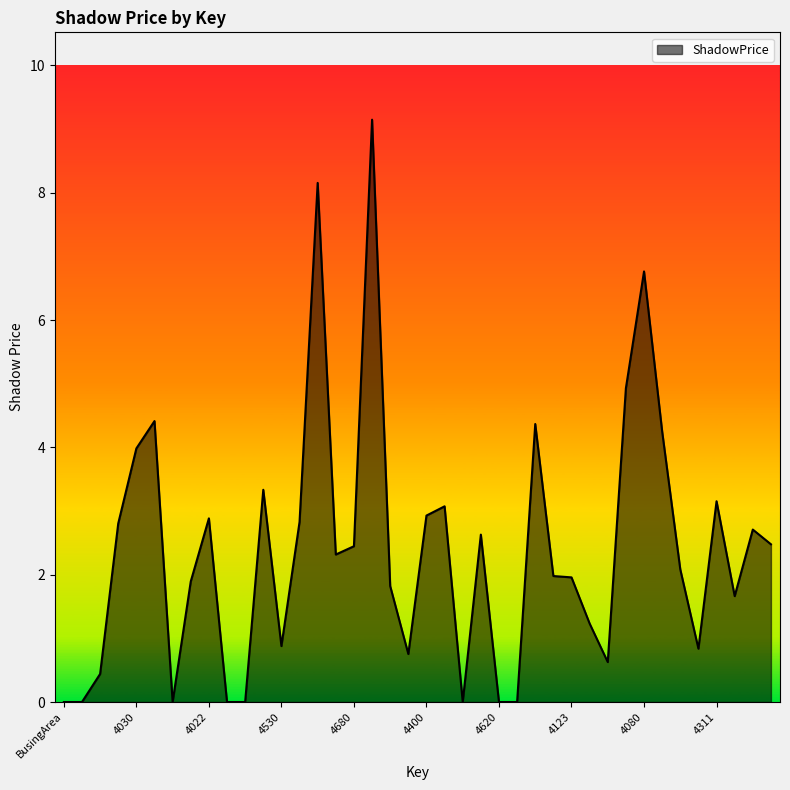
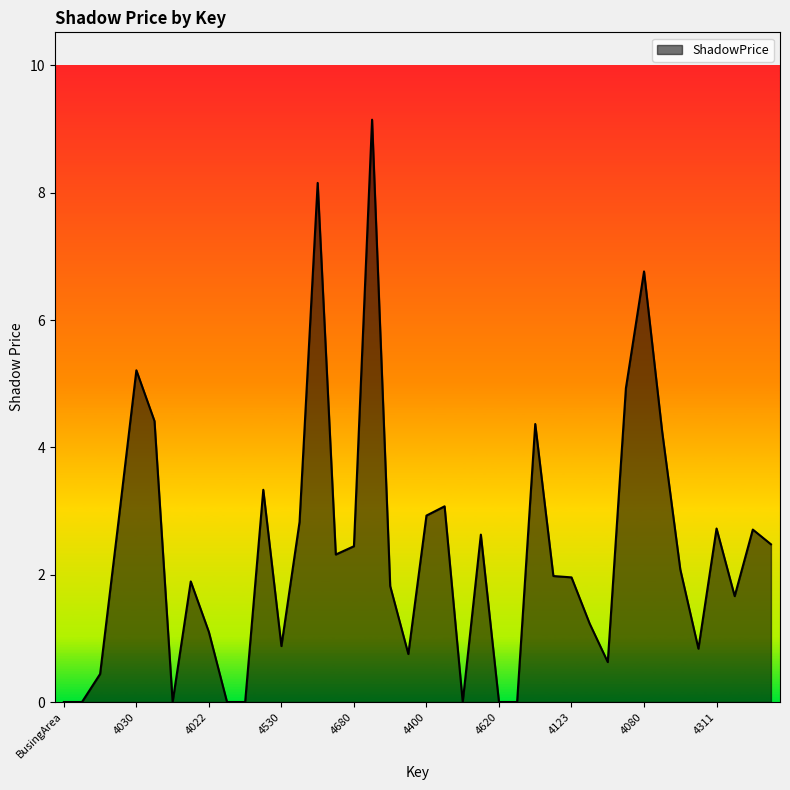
4030: 4.0 -> 5.2
4022: 2.9 -> 1.1
4311: 3.2 -> 2.7
